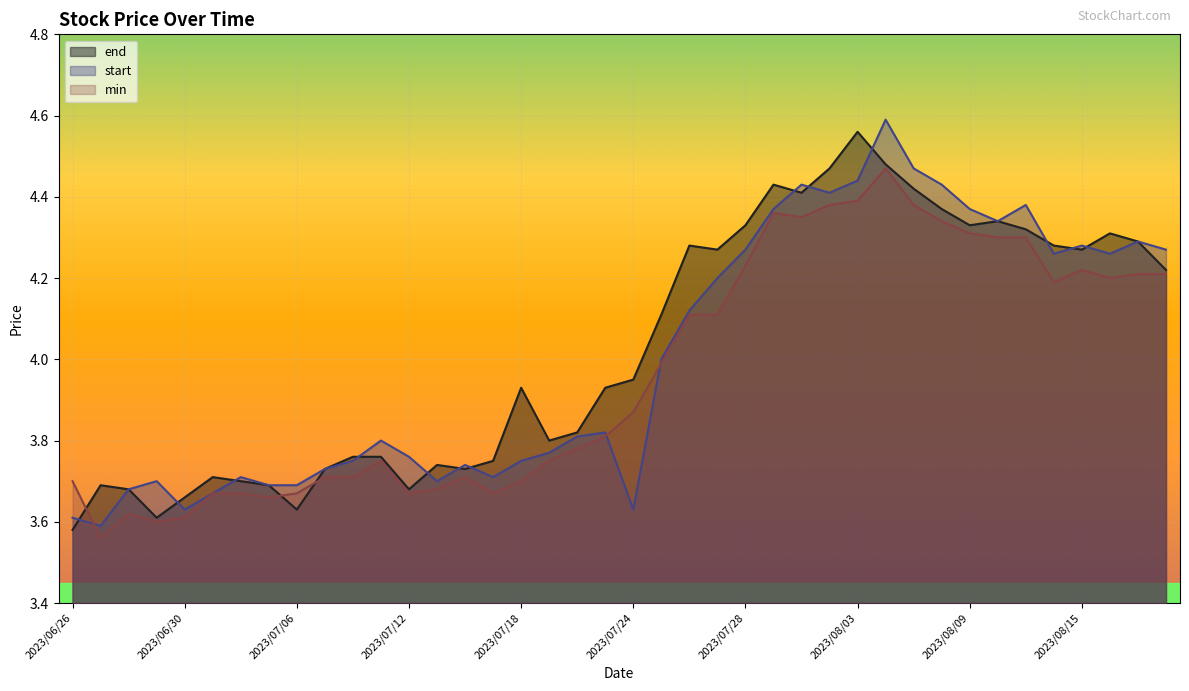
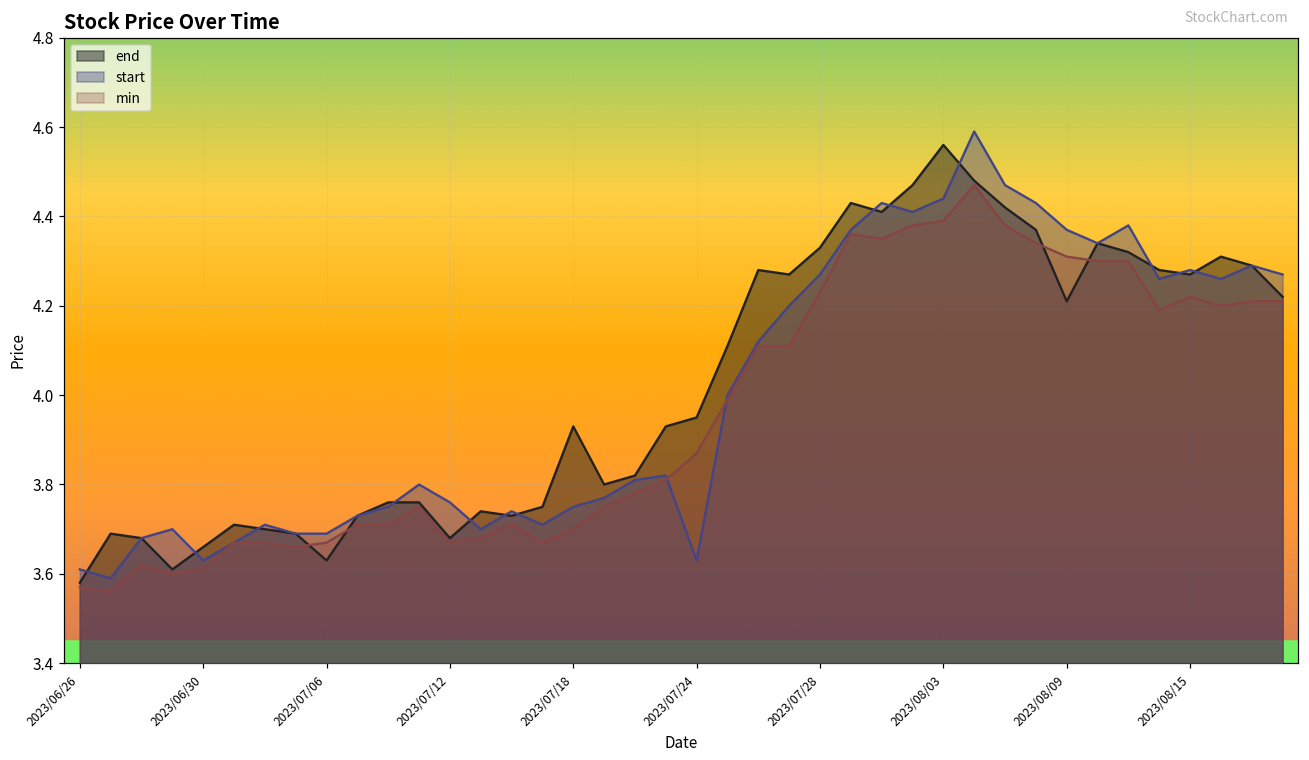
min, 2023/06/26: 3.70 -> 3.57
end, 2023/08/09: 4.33 -> 4.21
